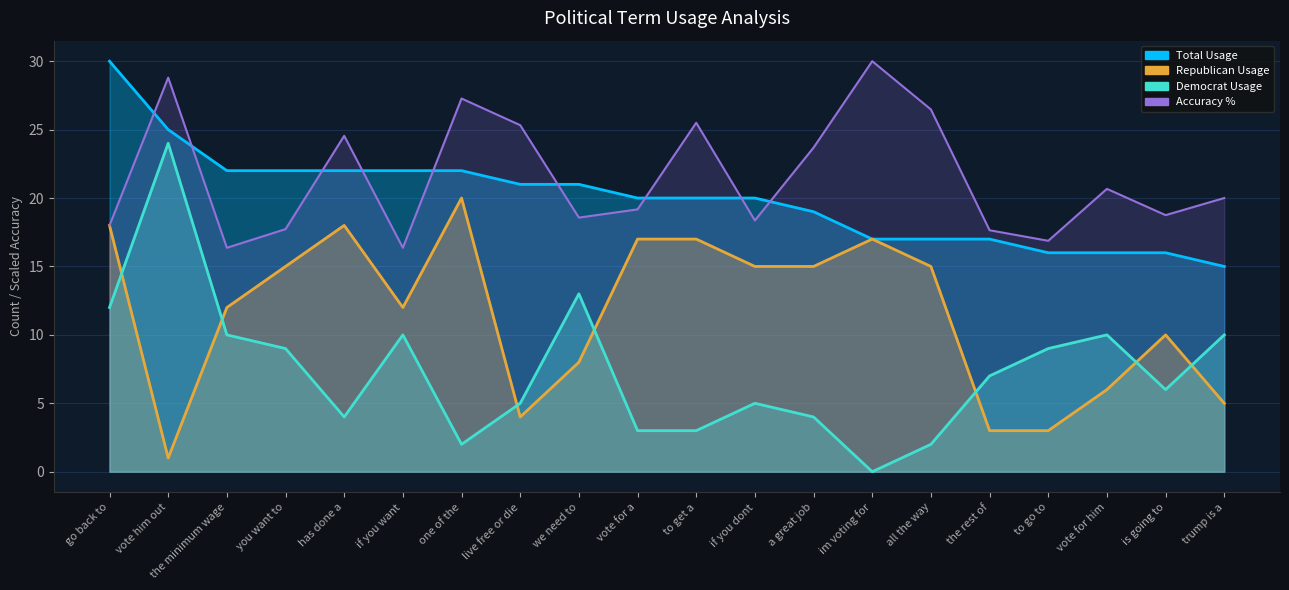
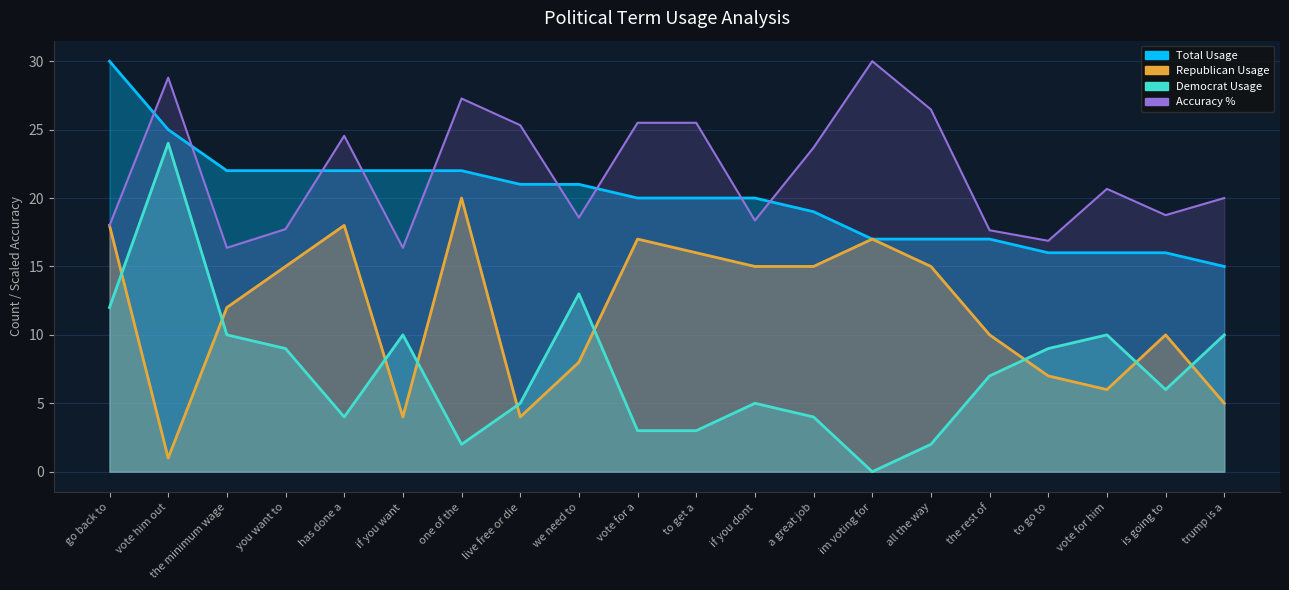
Republican Usage, if you want: 12 -> 4
Accuracy %, vote for a: 19.2 -> 25.5
Republican Usage, to get a: 17 -> 16
Republican Usage, the rest of: 3 -> 10
Republican Usage, to go to: 3 -> 7
